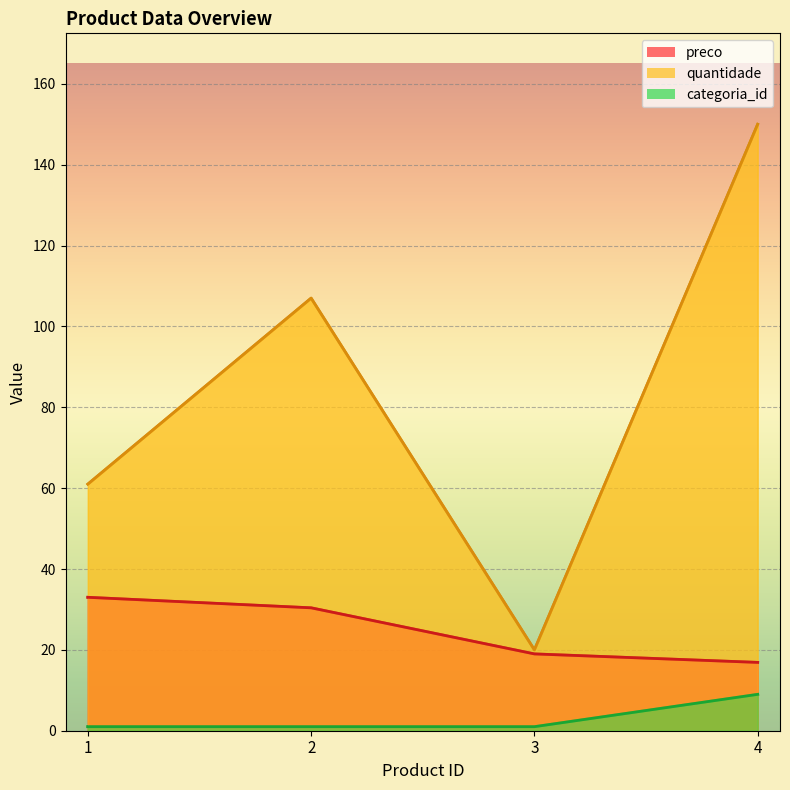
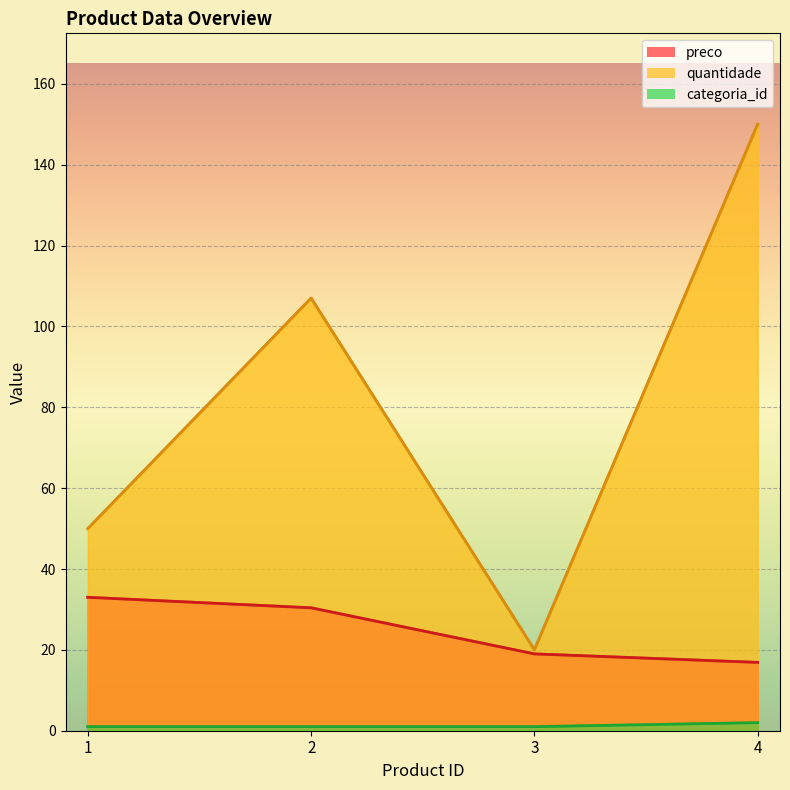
quantidade, 1: 61 -> 50
categoria_id, 4: 9 -> 2
